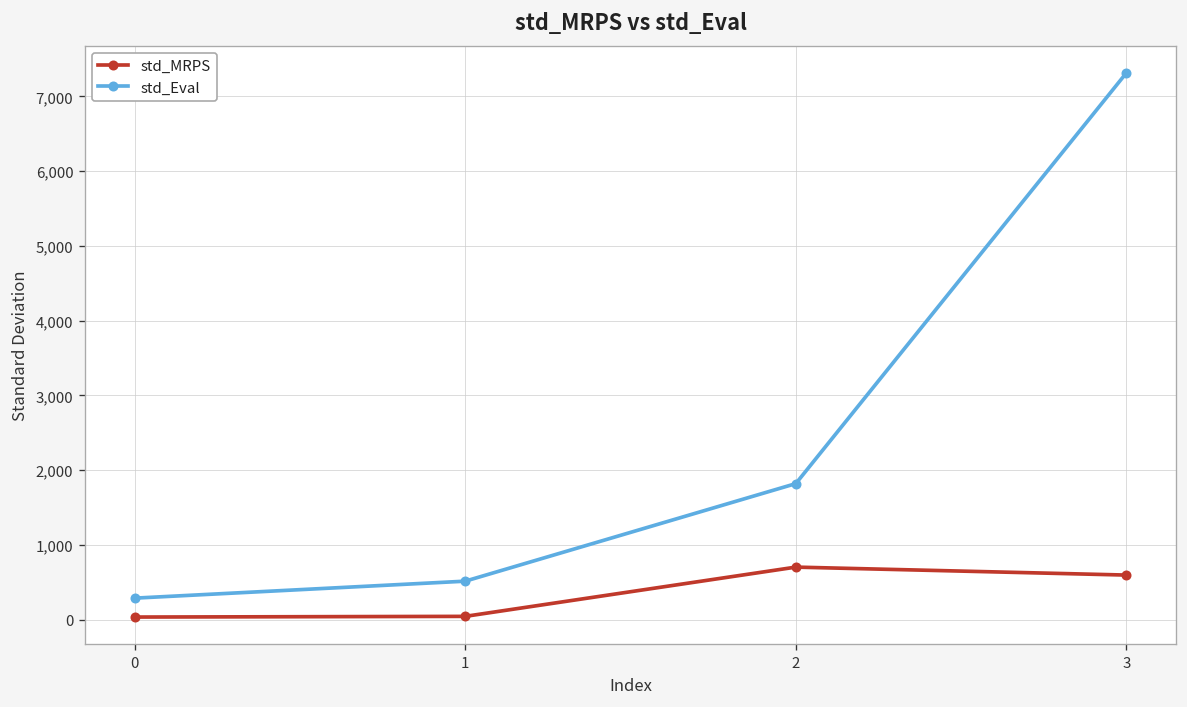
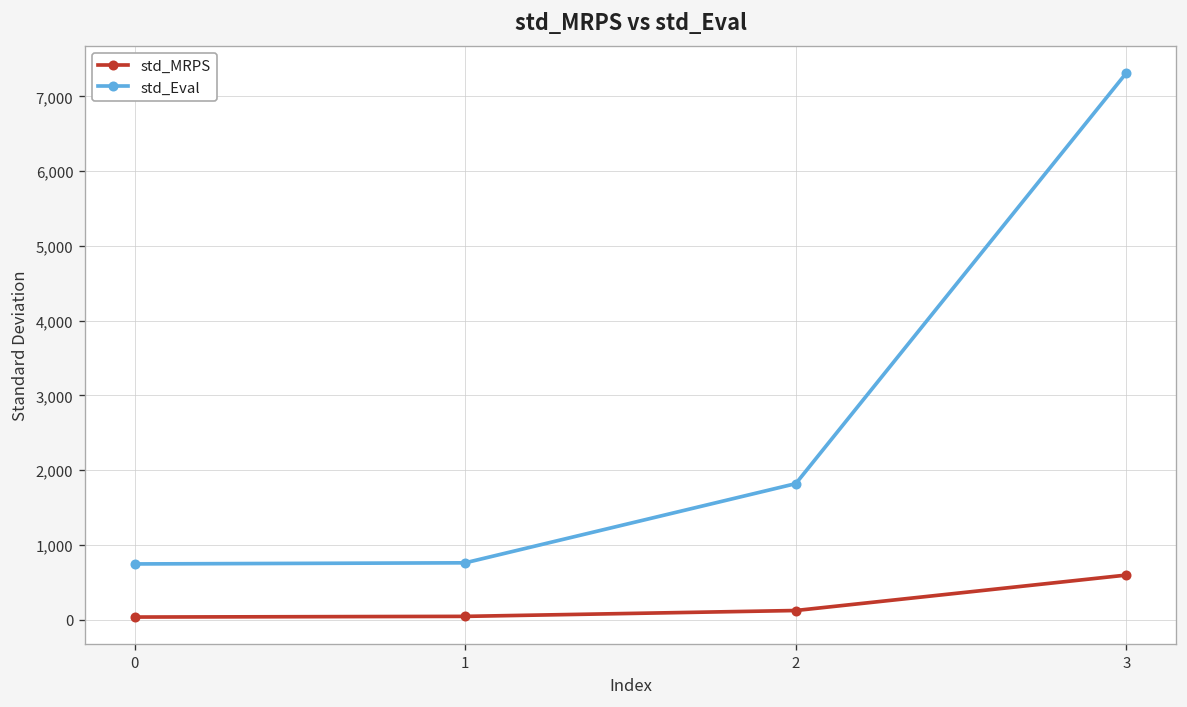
std_Eval, 0: 300 -> 700
std_Eval, 1: 500 -> 800
std_MRPS, 2: 700 -> 100
